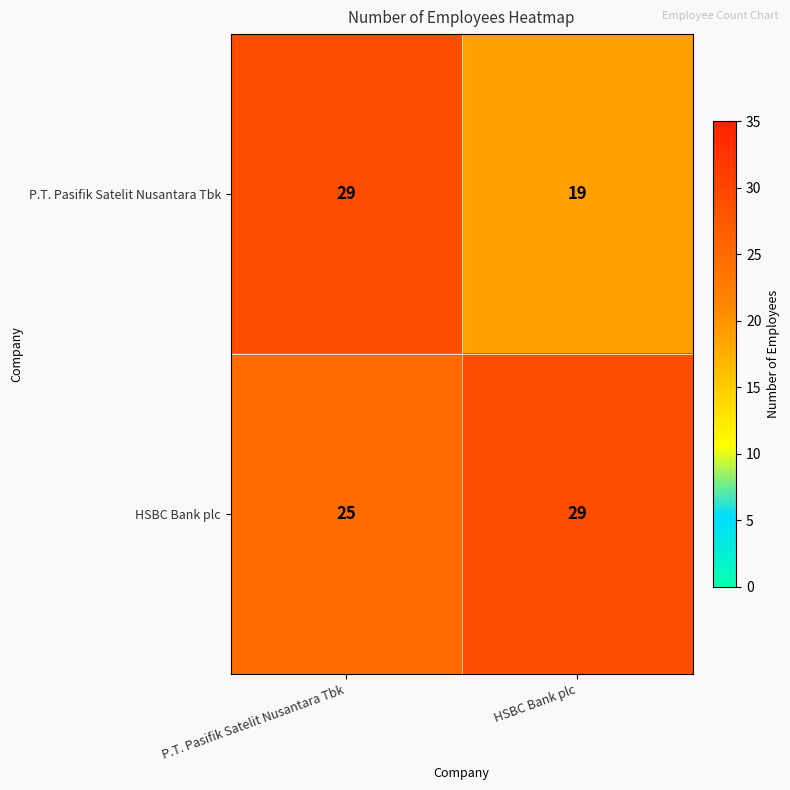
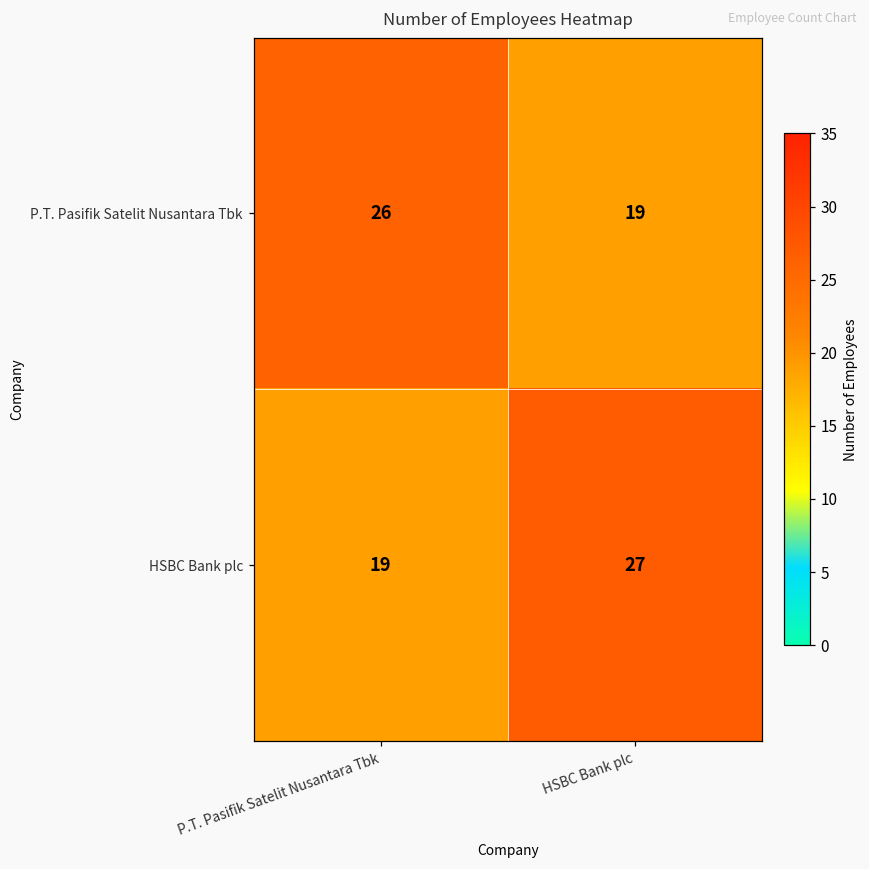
P.T. Pasifik Satelit Nusantara Tbk, P.T. Pasifik Satelit Nusantara Tbk: 29 -> 26
HSBC Bank plc, P.T. Pasifik Satelit Nusantara Tbk: 25 -> 19
HSBC Bank plc, HSBC Bank plc: 29 -> 27
